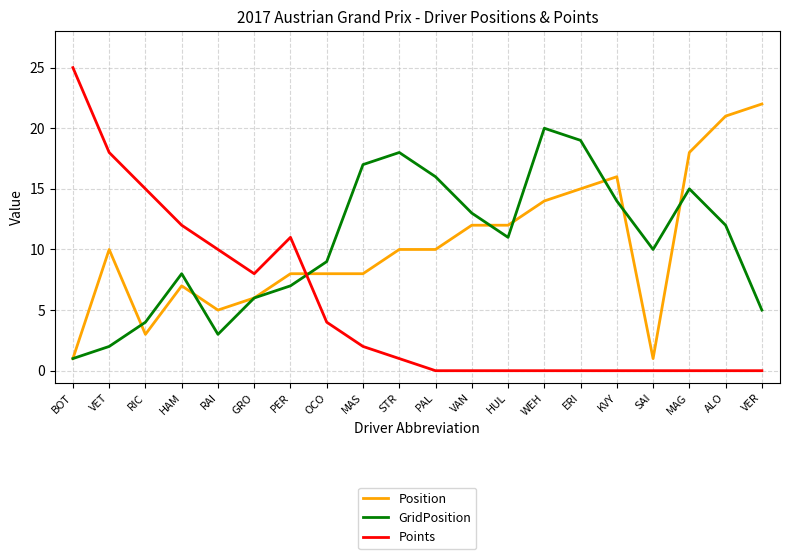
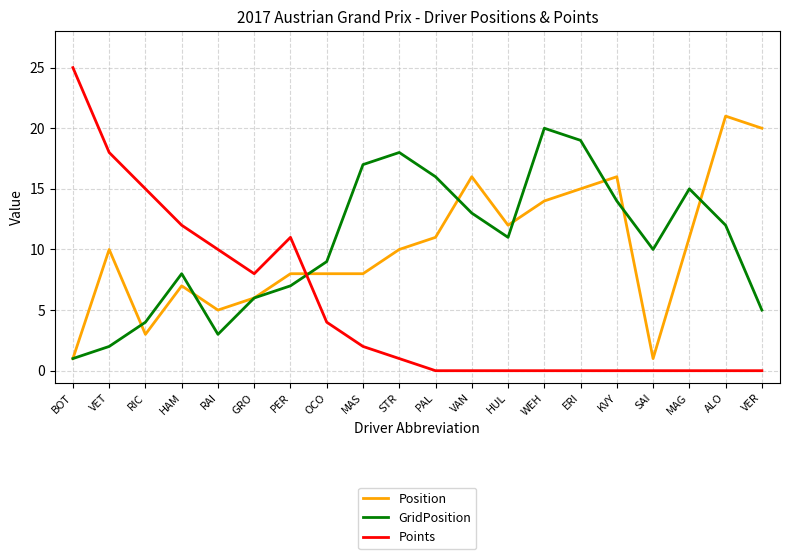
Position, PAL: 10 -> 11
Position, VAN: 12 -> 16
Position, MAG: 18 -> 11
Position, VER: 22 -> 20
